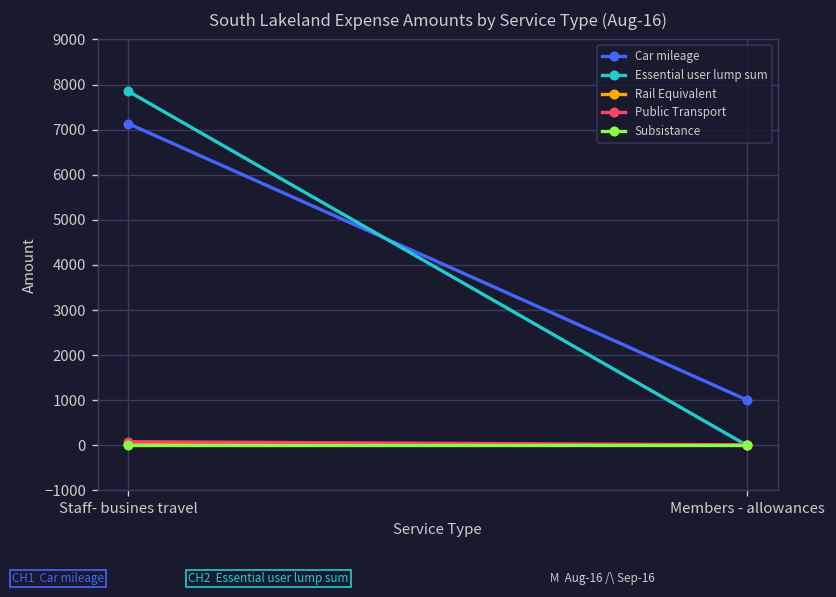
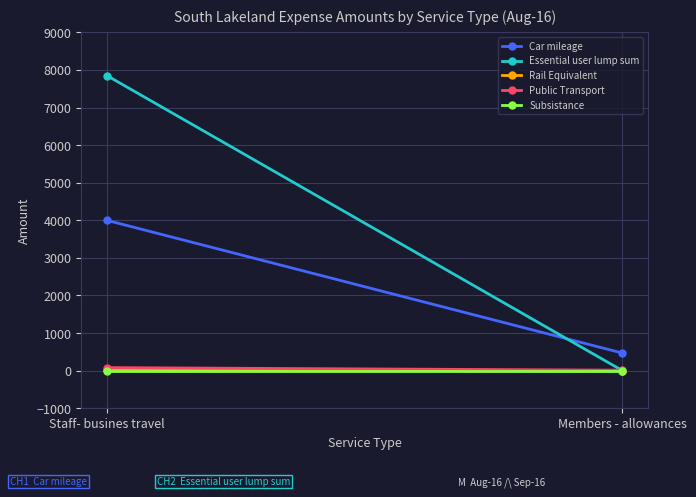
Car mileage, Staff- busines travel: 7100 -> 4000
Car mileage, Members - allowances: 1000 -> 500
